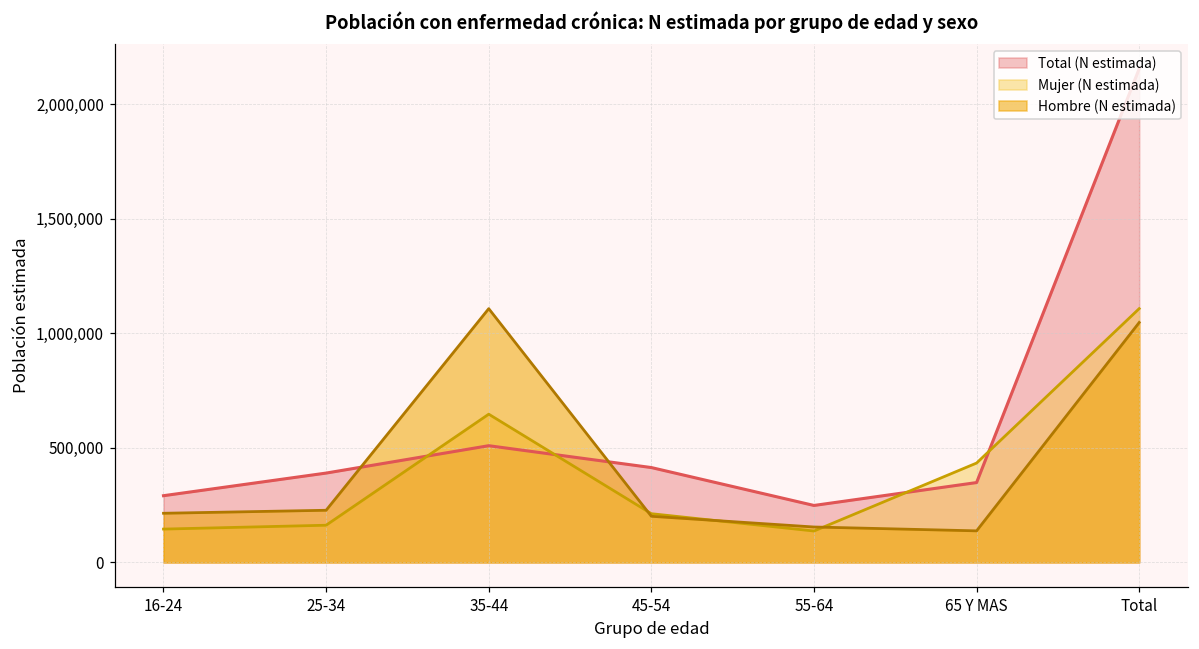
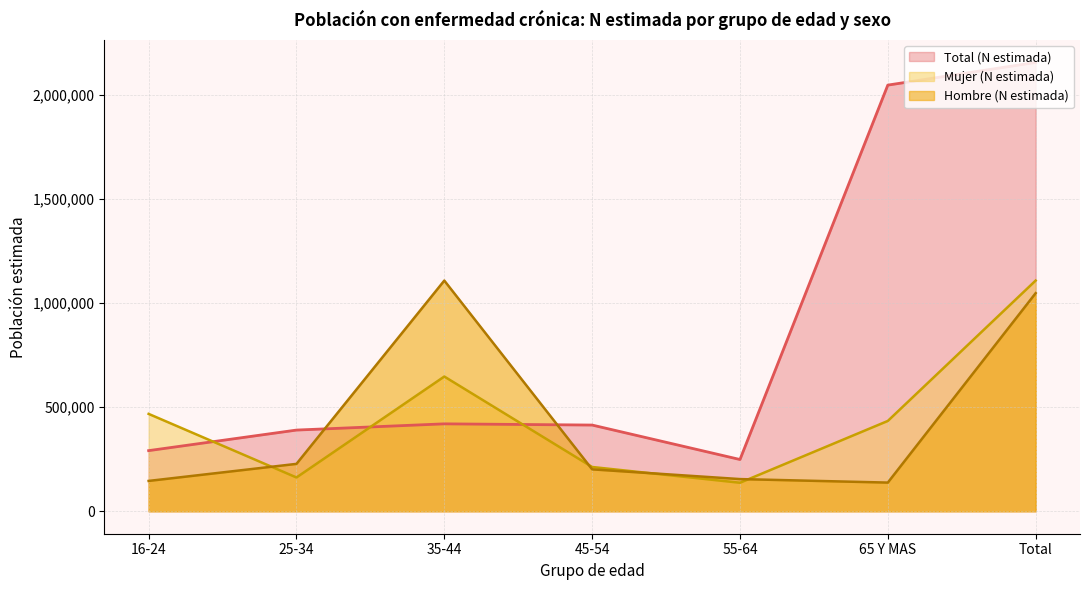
Mujer (N estimada), 16-24: 150,000 -> 470,000
Hombre (N estimada), 16-24: 210,000 -> 150,000
Total (N estimada), 35-44: 510,000 -> 420,000
Total (N estimada), 65 Y MAS: 350,000 -> 2,050,000
